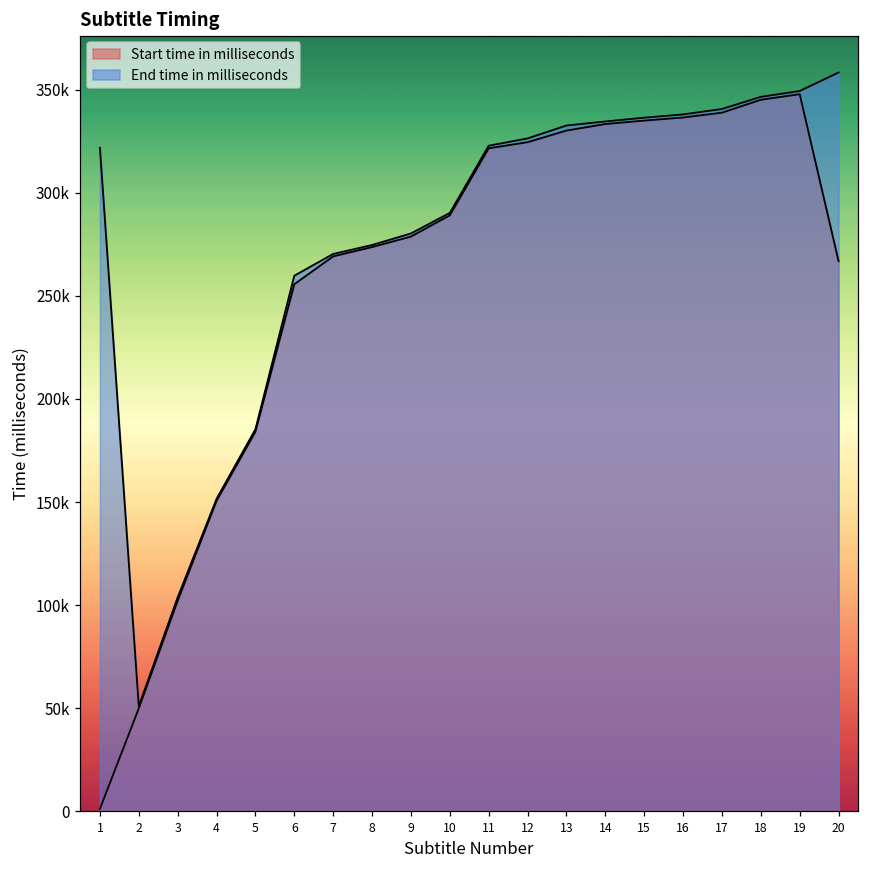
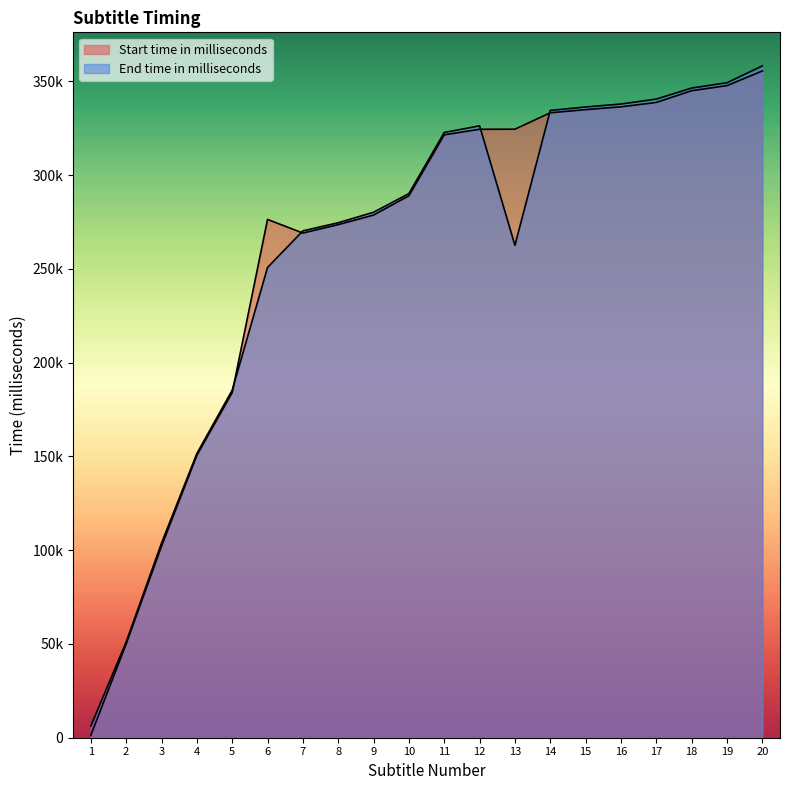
End time in milliseconds, 1: 322000 -> 6000
Start time in milliseconds, 6: 256000 -> 276000
End time in milliseconds, 6: 260000 -> 251000
Start time in milliseconds, 13: 330000 -> 325000
End time in milliseconds, 13: 333000 -> 263000
Start time in milliseconds, 20: 267000 -> 356000
